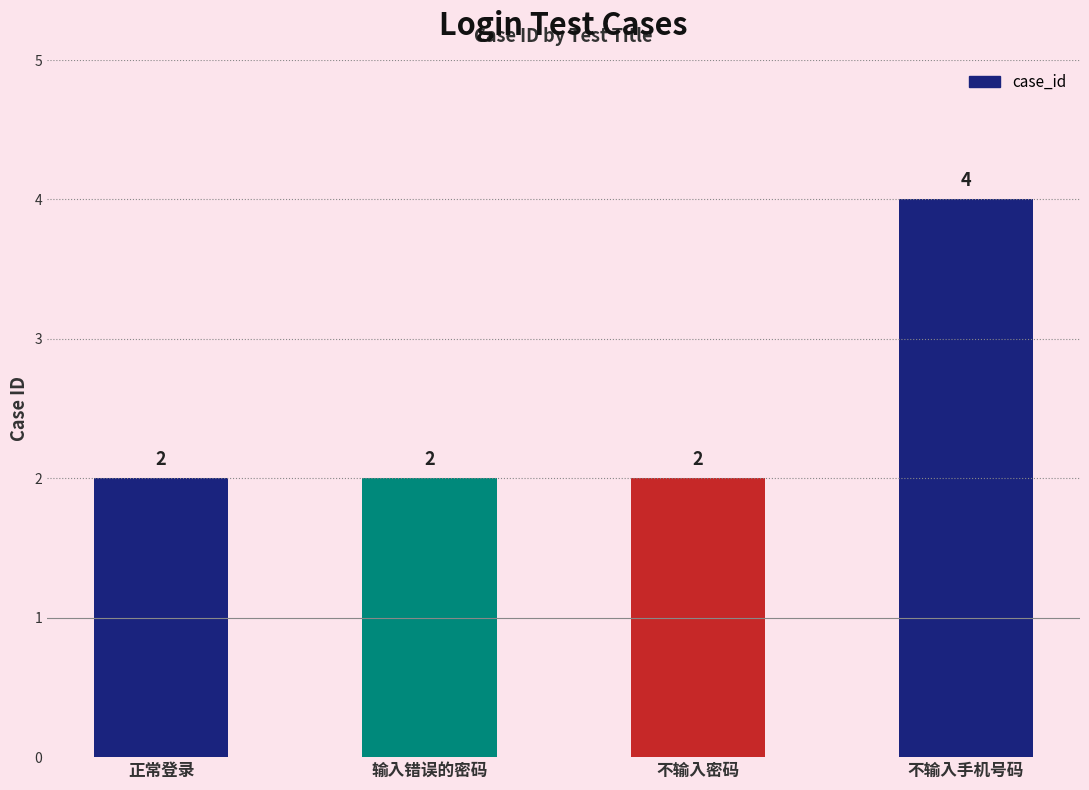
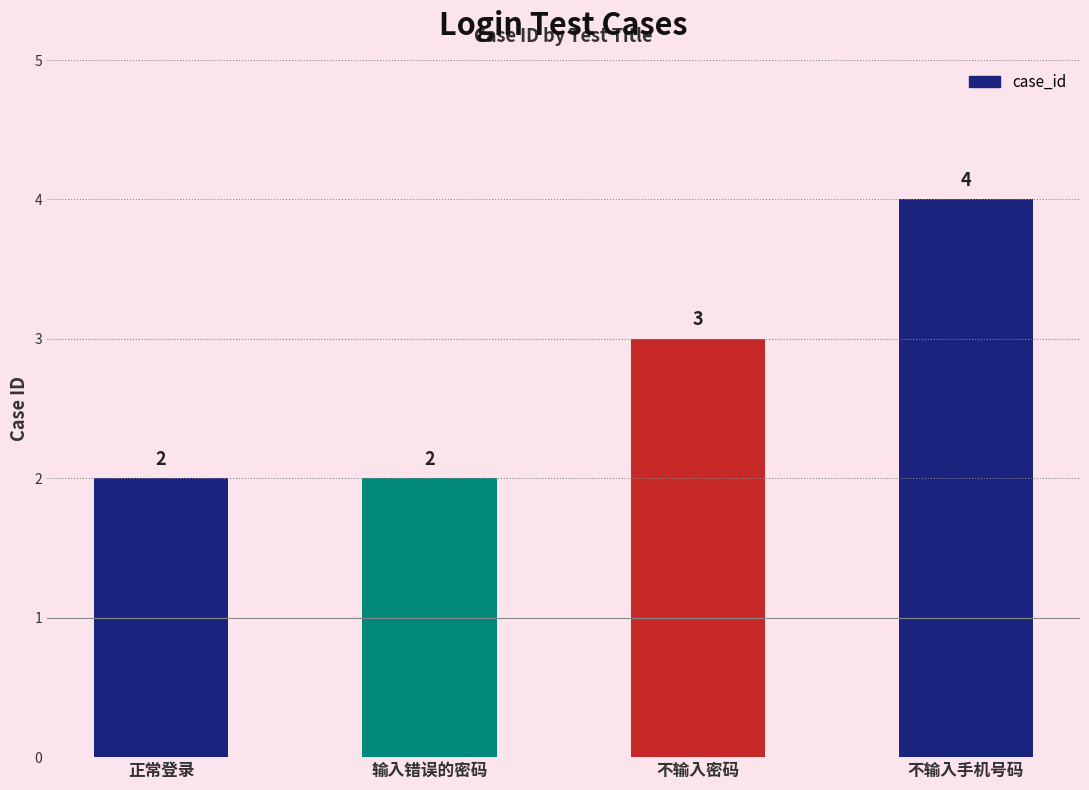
不输入密码: 2 -> 3
